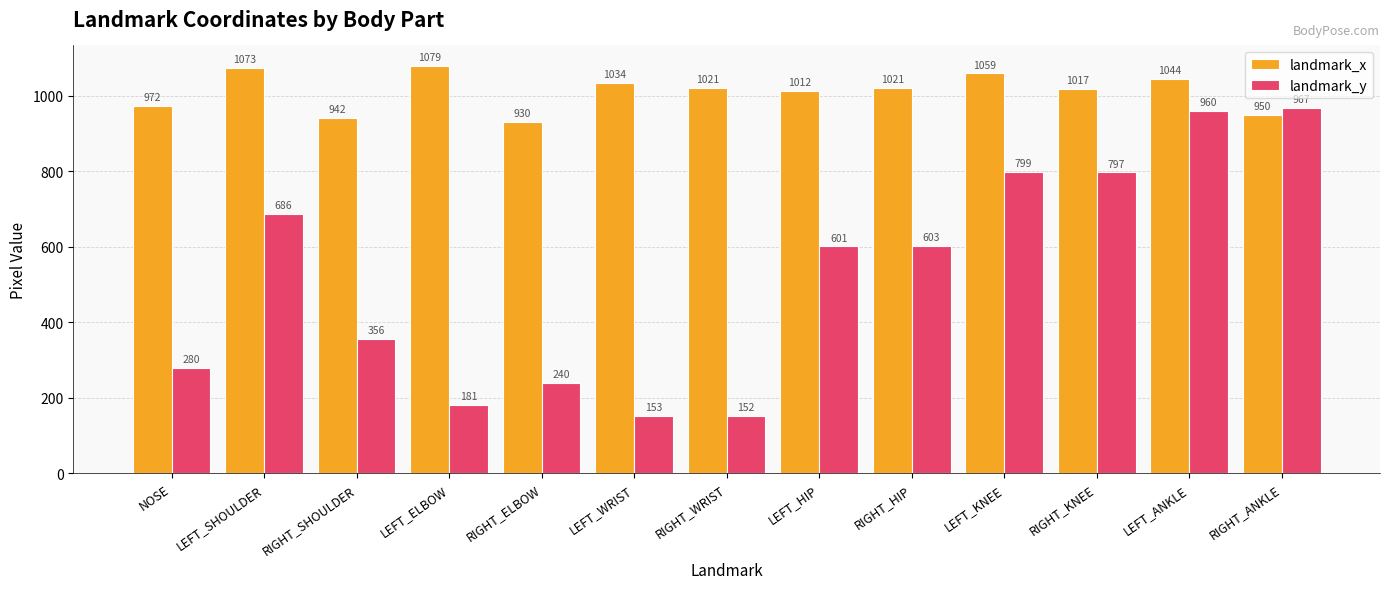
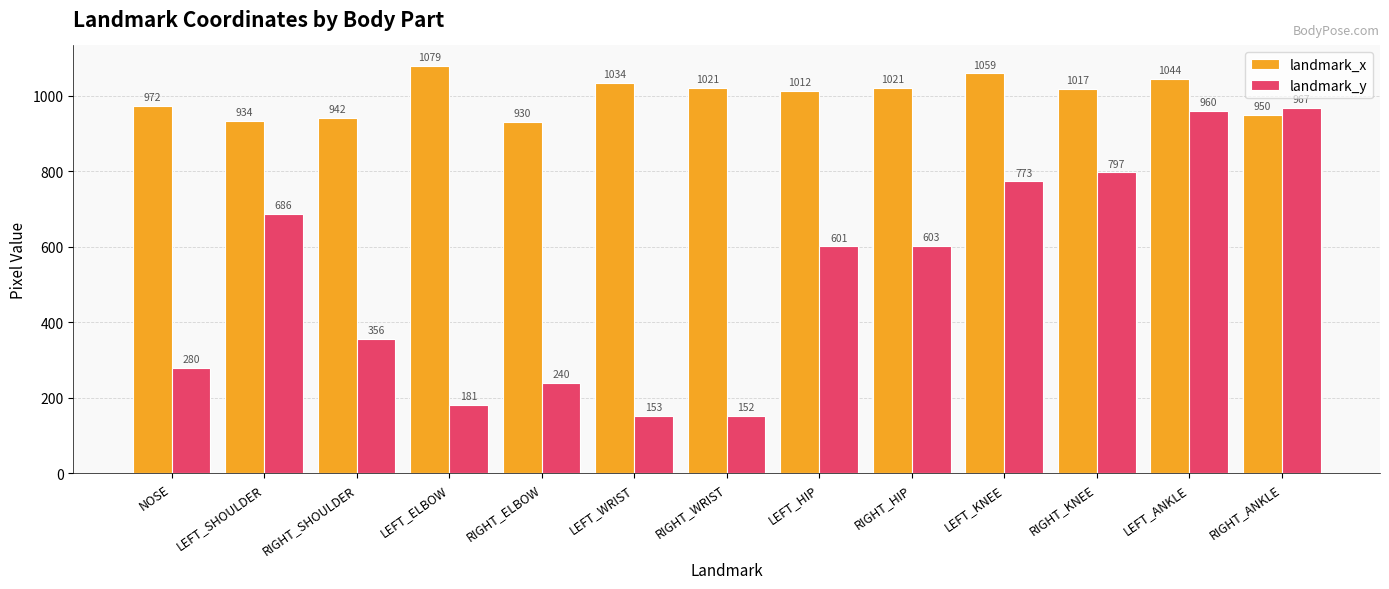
landmark_x, LEFT_SHOULDER: 1073 -> 934
landmark_y, LEFT_KNEE: 799 -> 773
